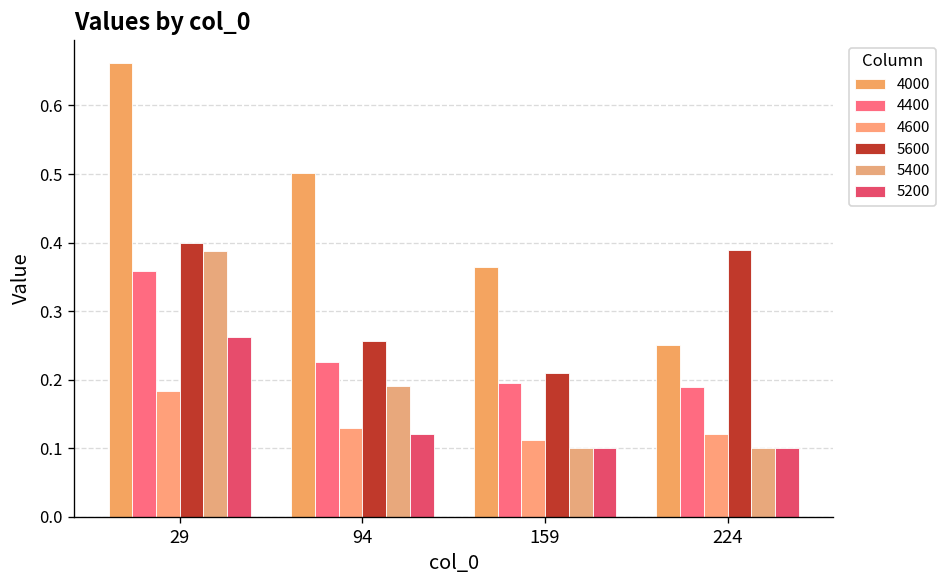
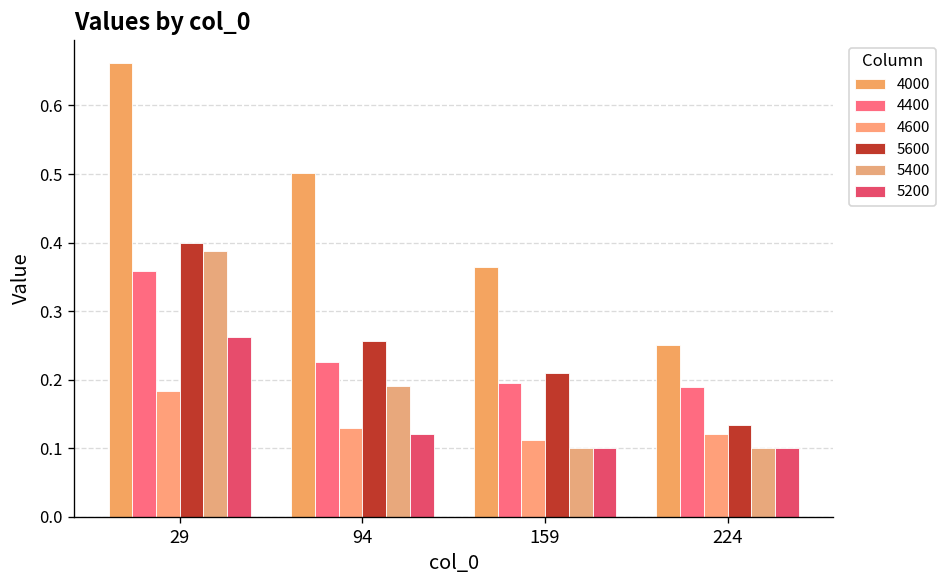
5600, 224: 0.39 -> 0.13
